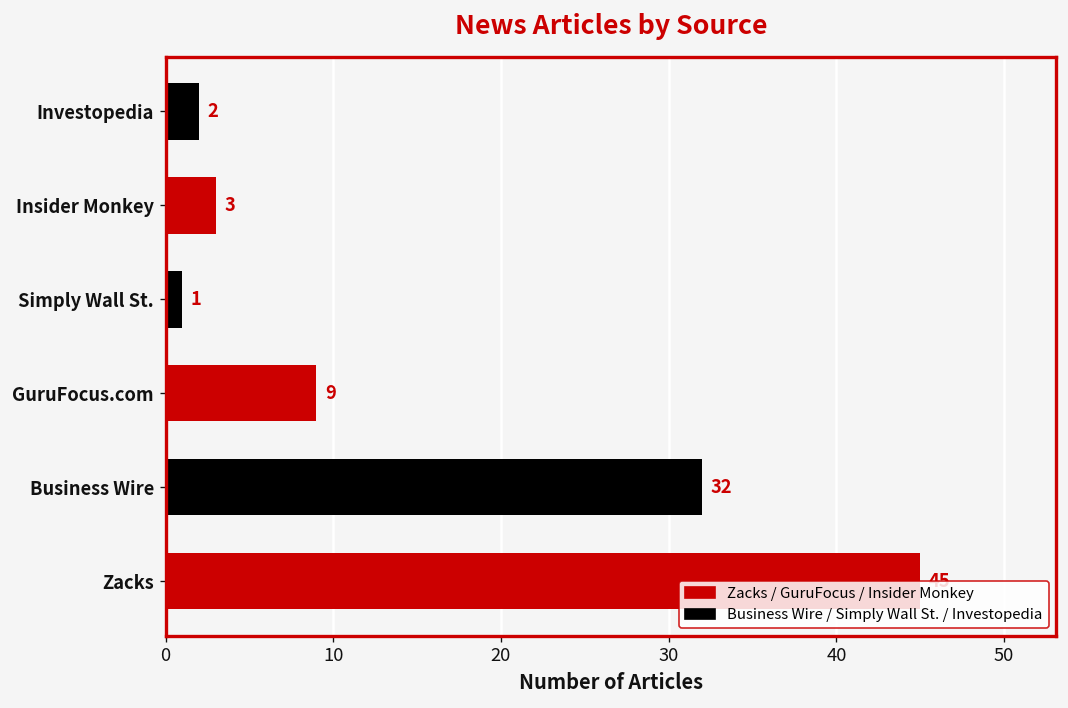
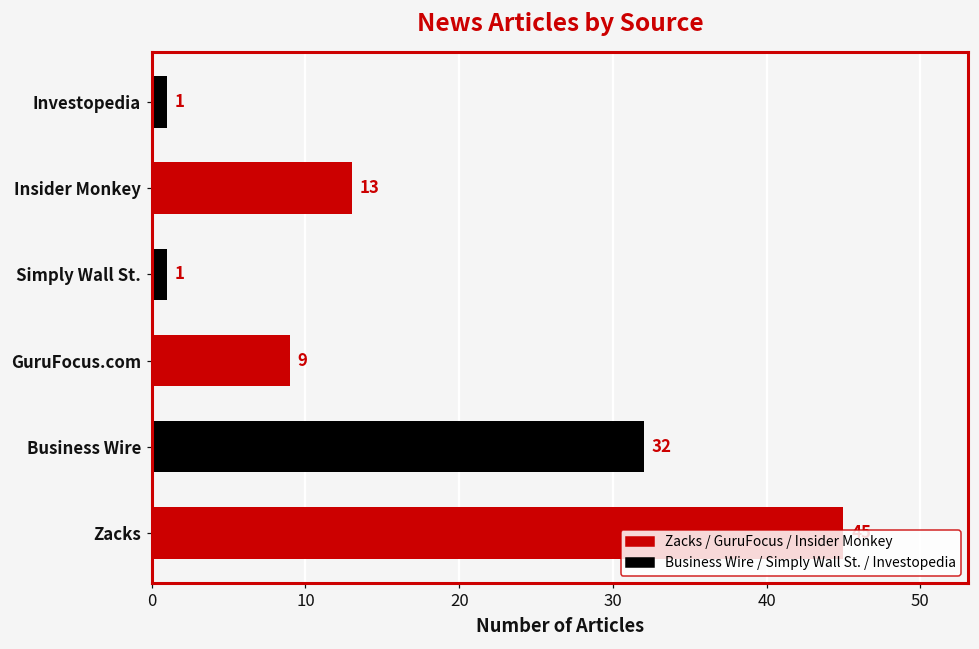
Investopedia: 2 -> 1
Insider Monkey: 3 -> 13
